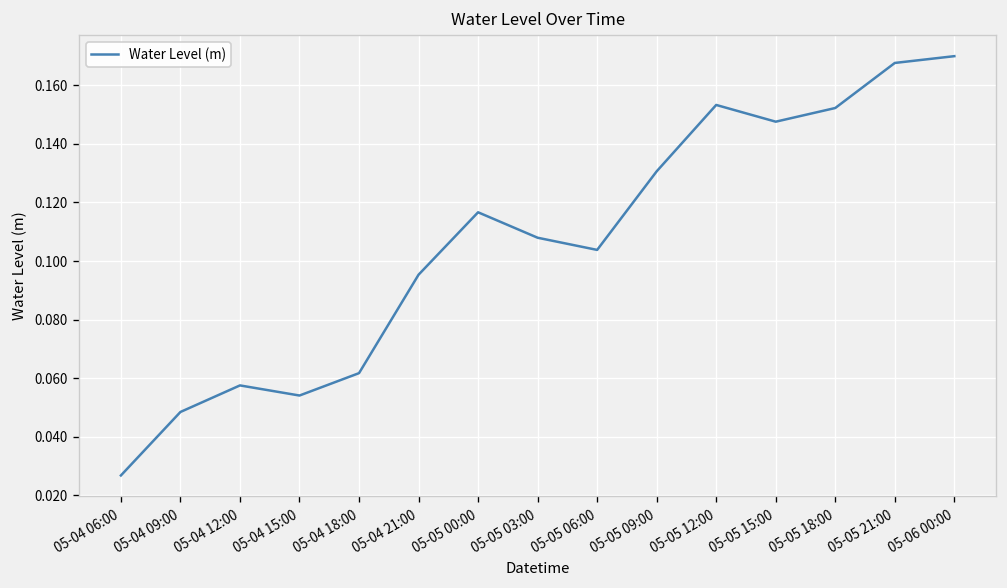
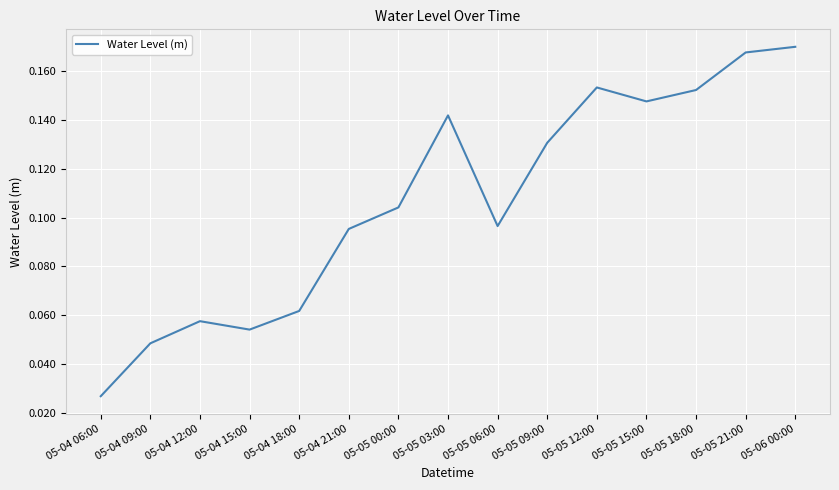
05-05 00:00: 0.117 -> 0.104
05-05 03:00: 0.108 -> 0.142
05-05 06:00: 0.104 -> 0.096
